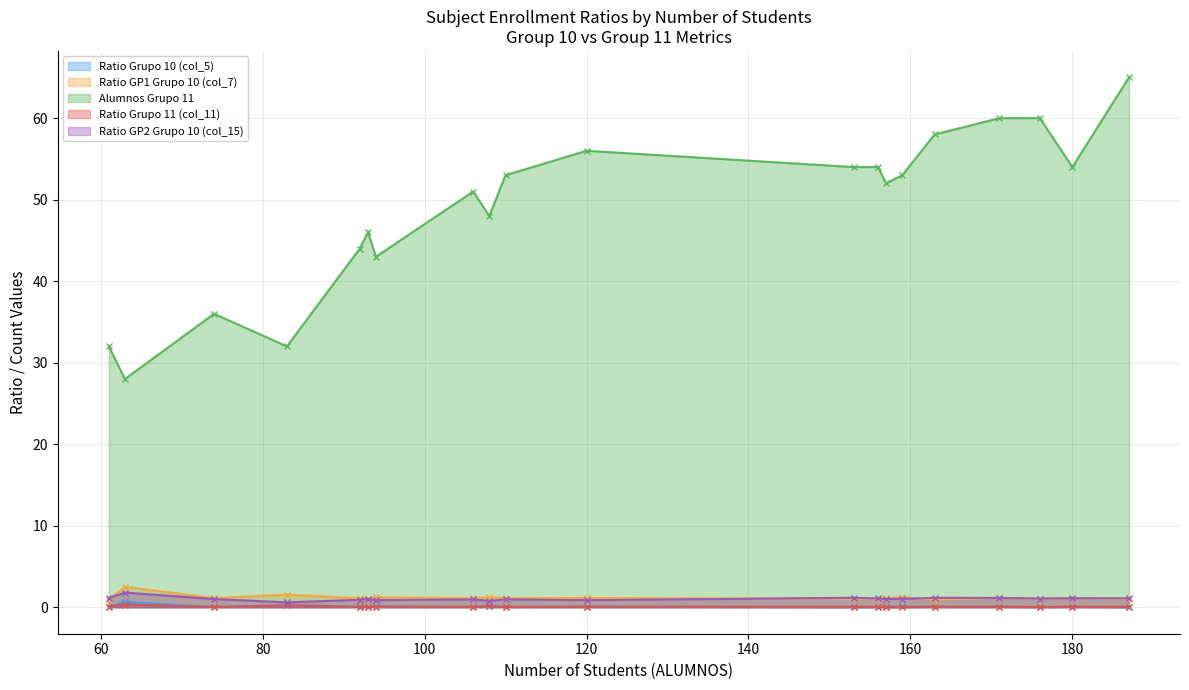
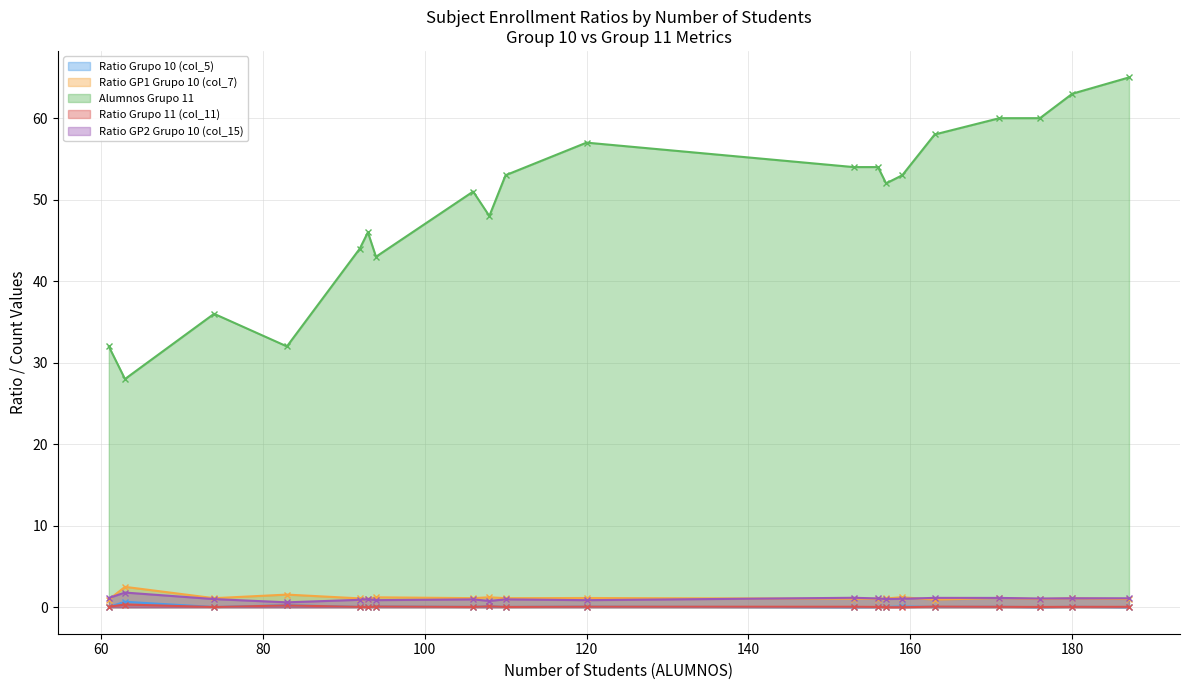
Alumnos Grupo 11, 120: 56 -> 57
Alumnos Grupo 11, 180: 54 -> 63
